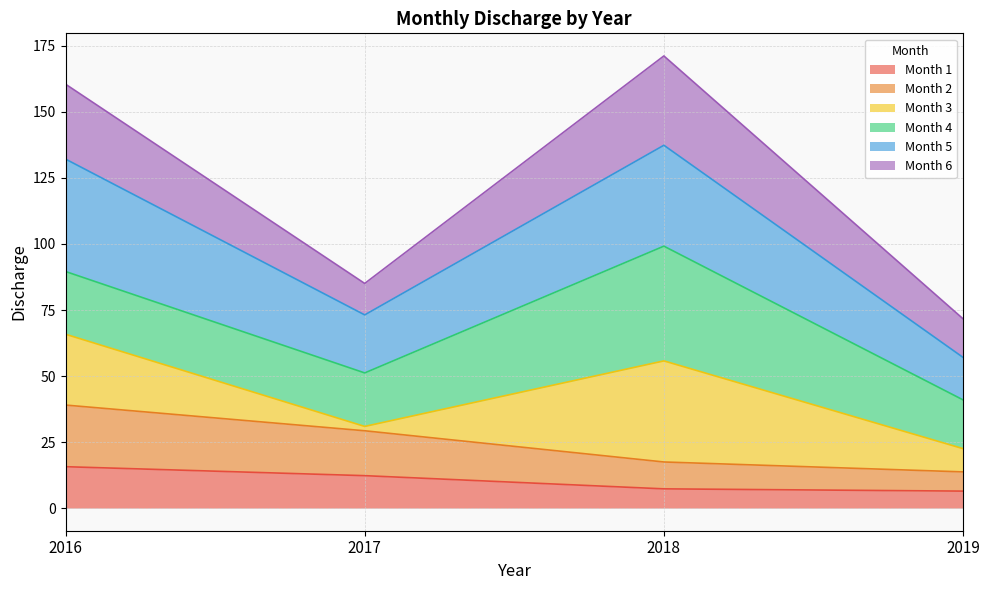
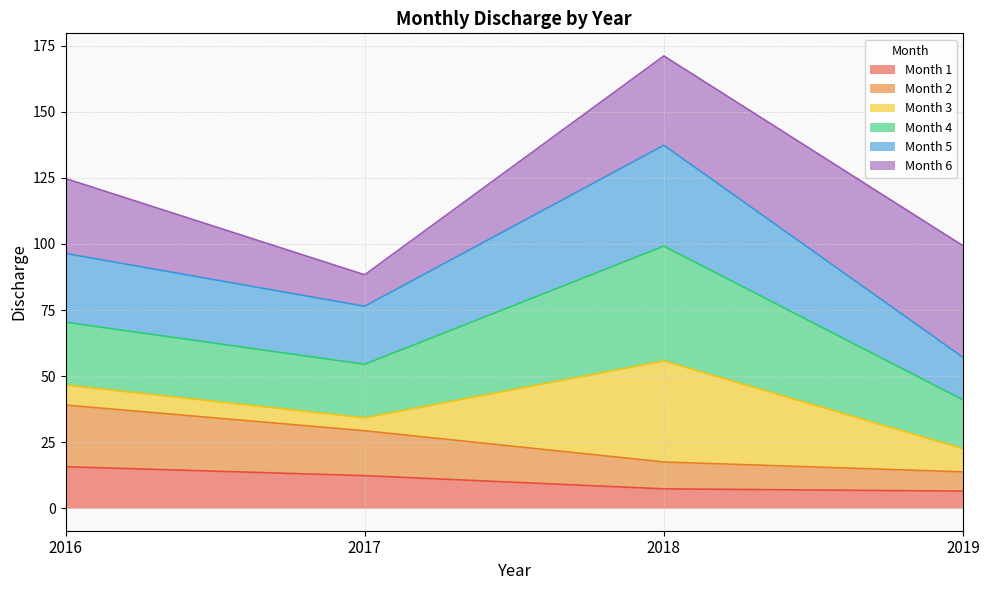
Month 3, 2016: 27 -> 8
Month 5, 2016: 43 -> 26
Month 3, 2017: 2 -> 5
Month 6, 2019: 15 -> 42
